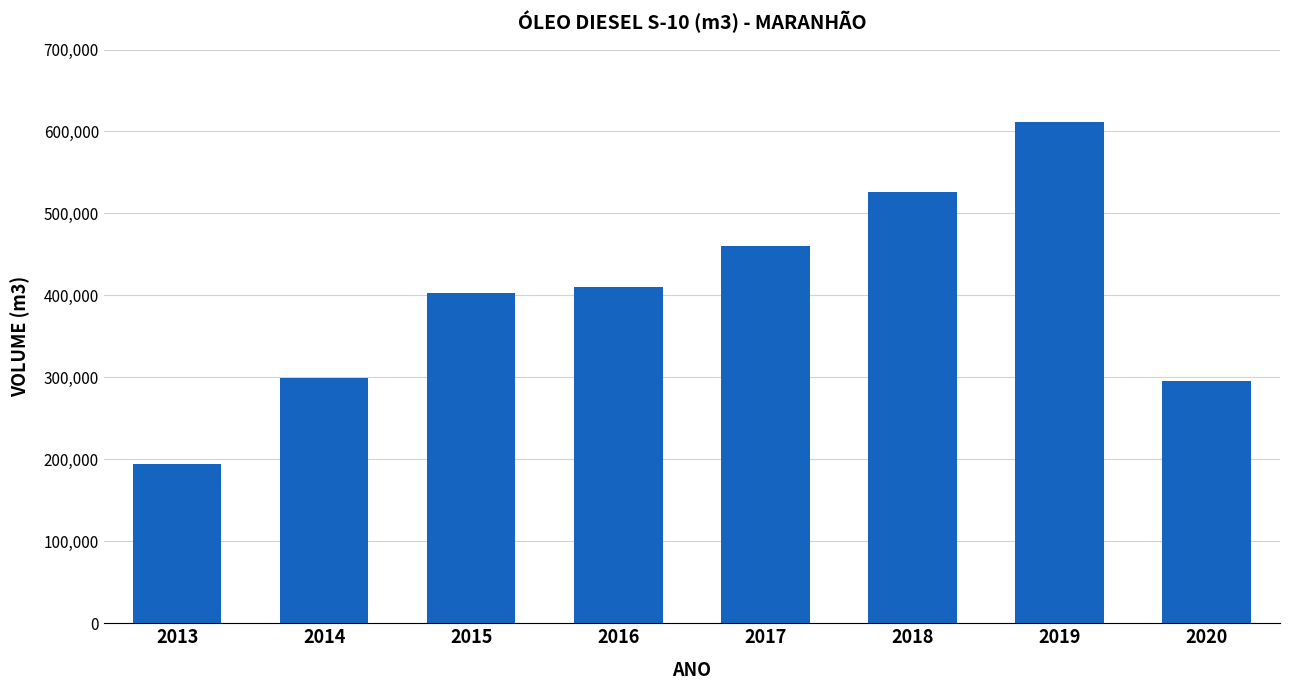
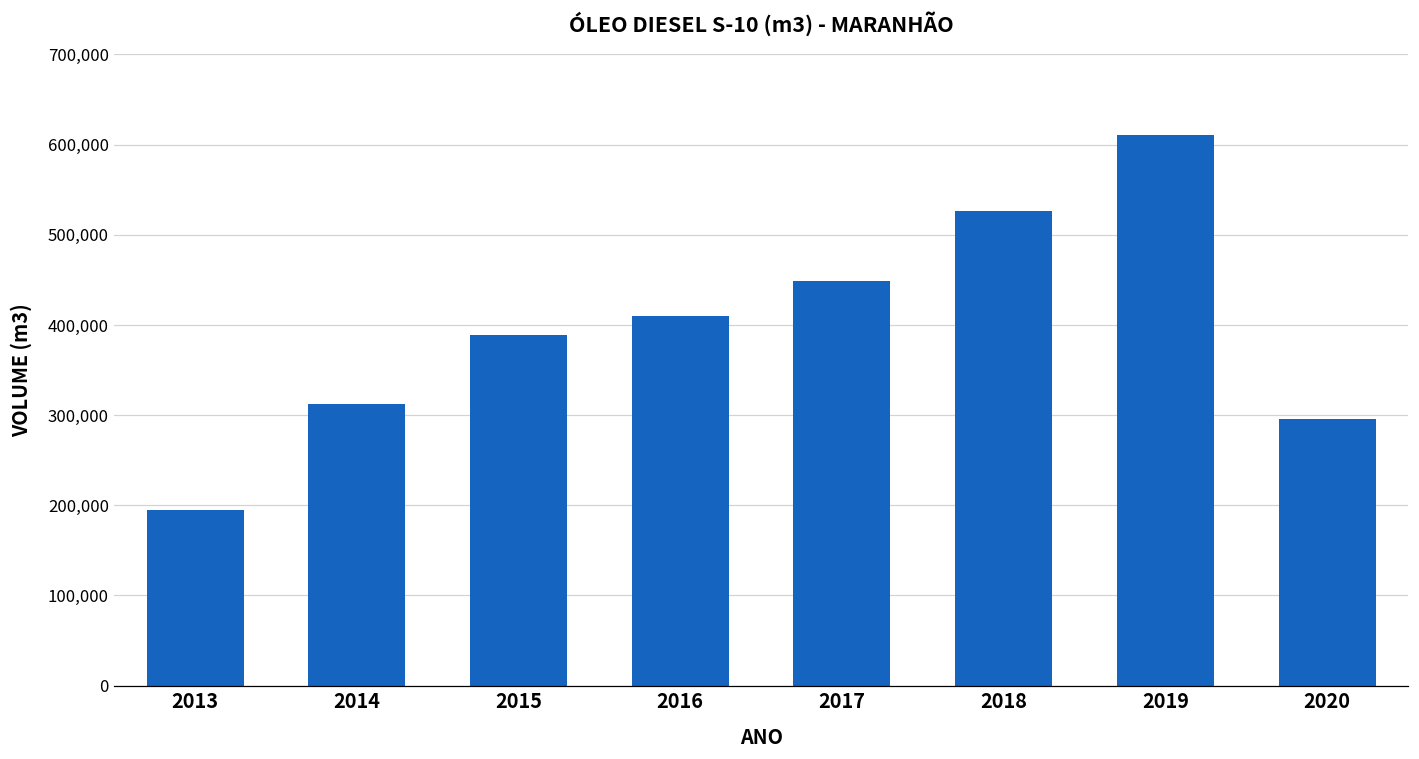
2014: 300,000 -> 310,000
2015: 400,000 -> 390,000
2017: 460,000 -> 450,000
